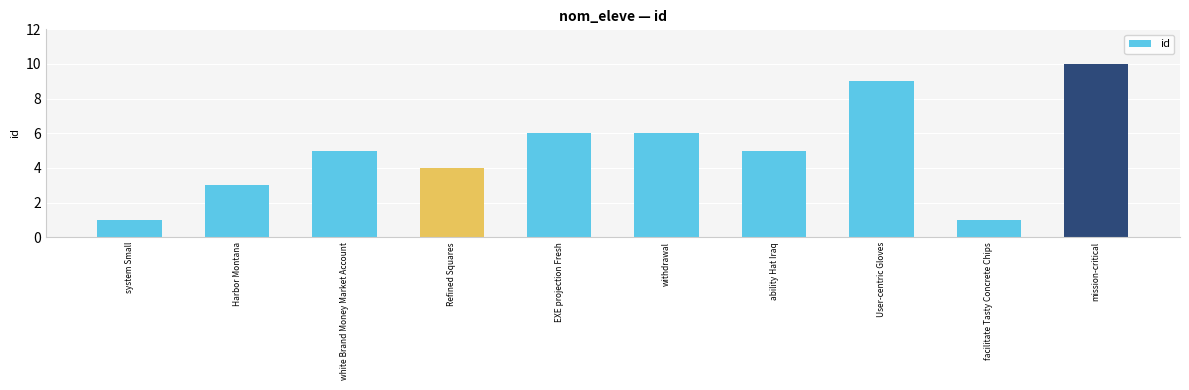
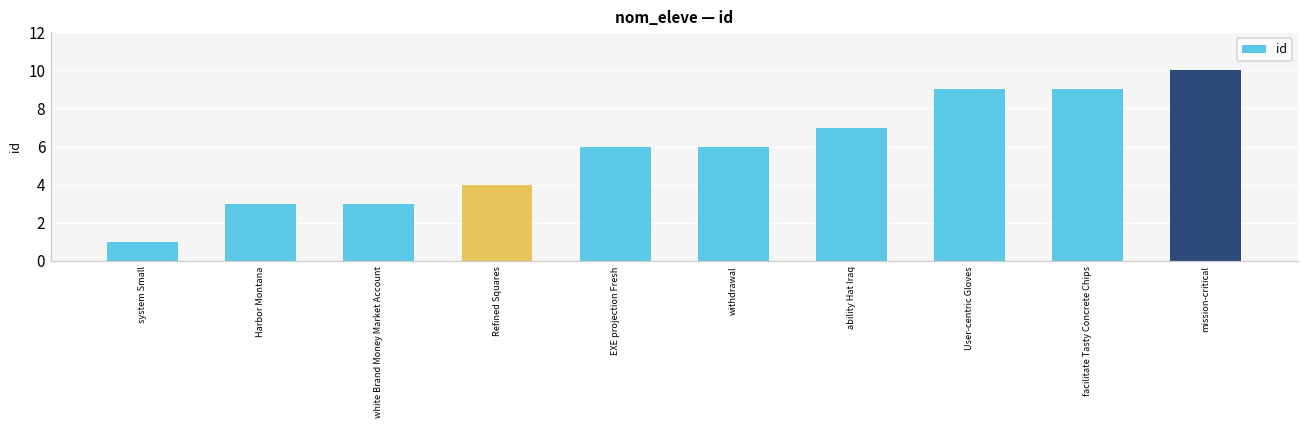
white Brand Money Market Account: 5 -> 3
ability Hat Iraq: 5 -> 7
facilitate Tasty Concrete Chips: 1 -> 9
